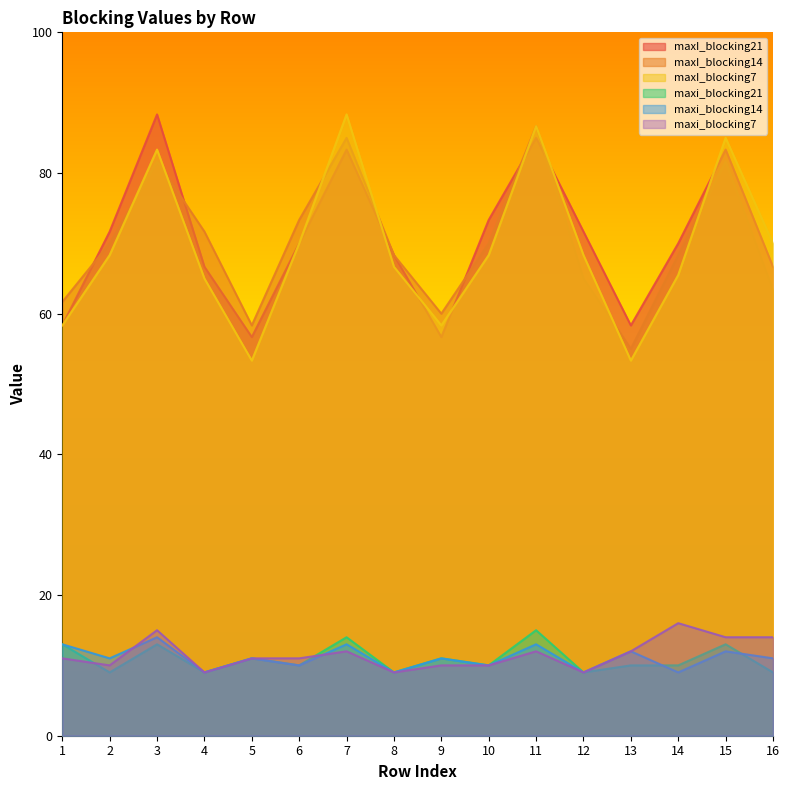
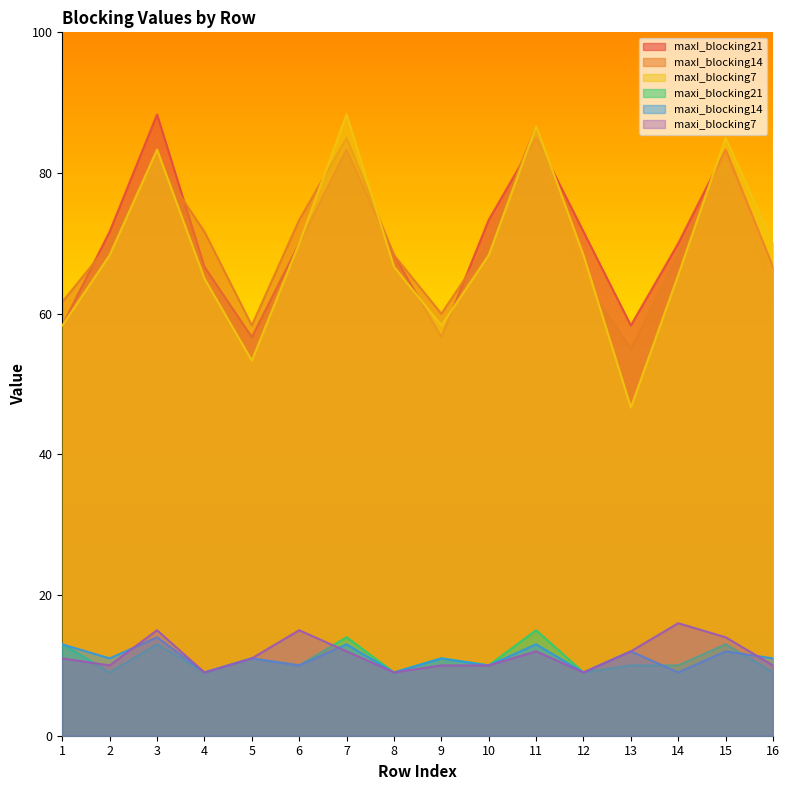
maxi_blocking7, 6: 11 -> 15
maxI_blocking7, 13: 53 -> 47
maxi_blocking7, 16: 14 -> 10
